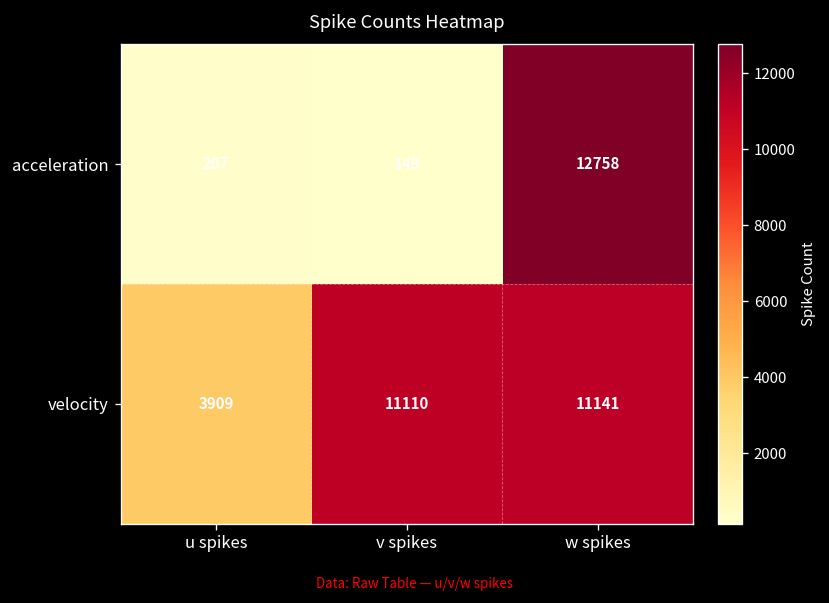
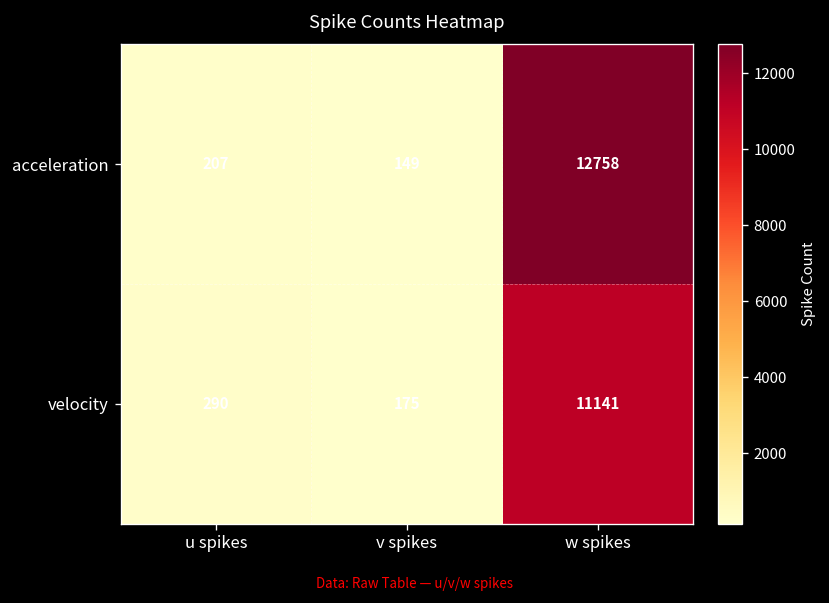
velocity, u spikes: 3909 -> 290
velocity, v spikes: 11110 -> 175
